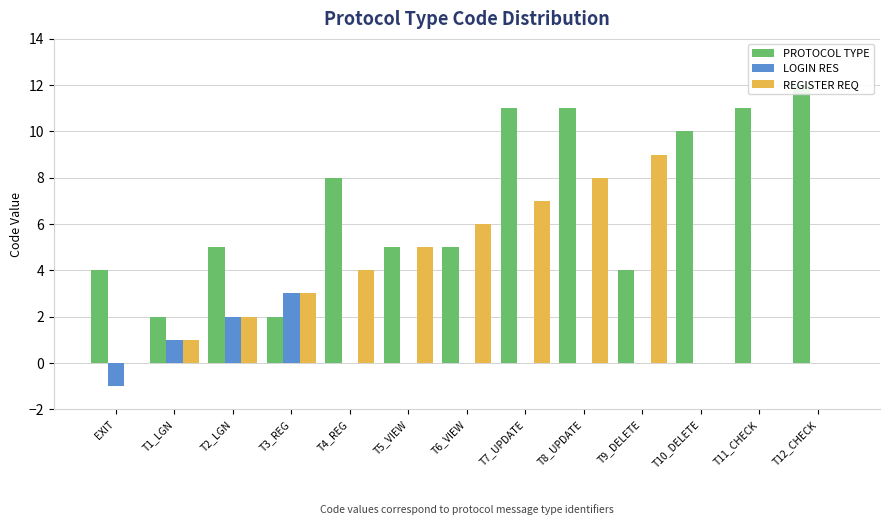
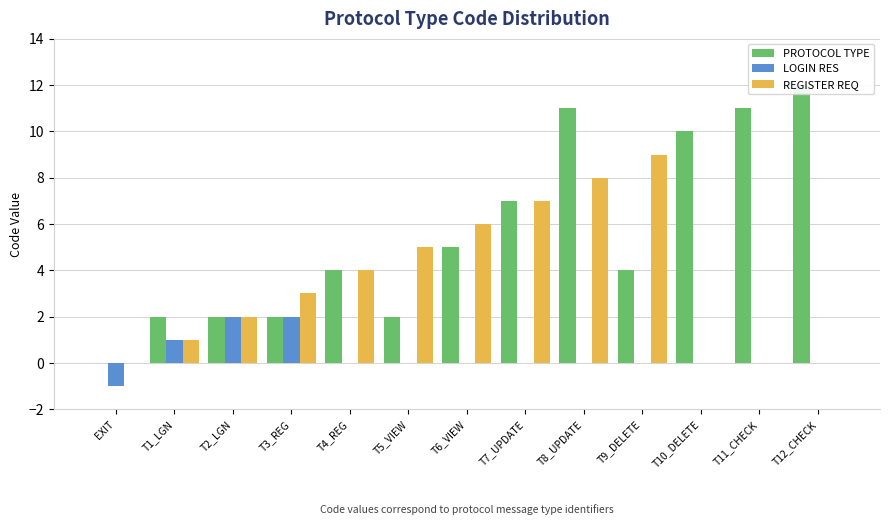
PROTOCOL TYPE, EXIT: 4 -> 0
PROTOCOL TYPE, T2_LGN: 5 -> 2
LOGIN RES, T3_REG: 3 -> 2
PROTOCOL TYPE, T4_REG: 8 -> 4
PROTOCOL TYPE, T5_VIEW: 5 -> 2
PROTOCOL TYPE, T7_UPDATE: 11 -> 7
